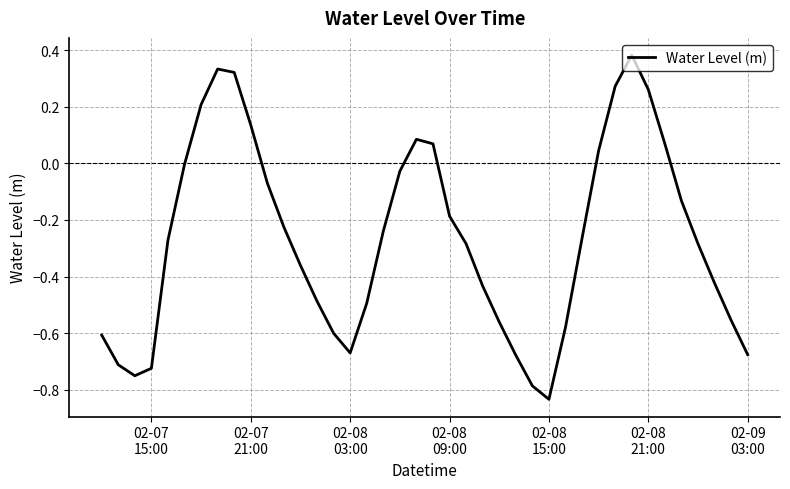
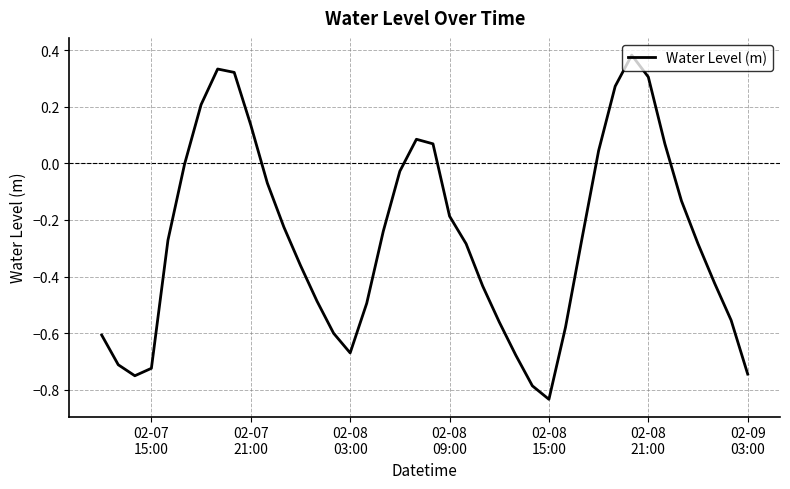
02-08 21:00: 0.26 -> 0.31
02-09 03:00: -0.68 -> -0.74
